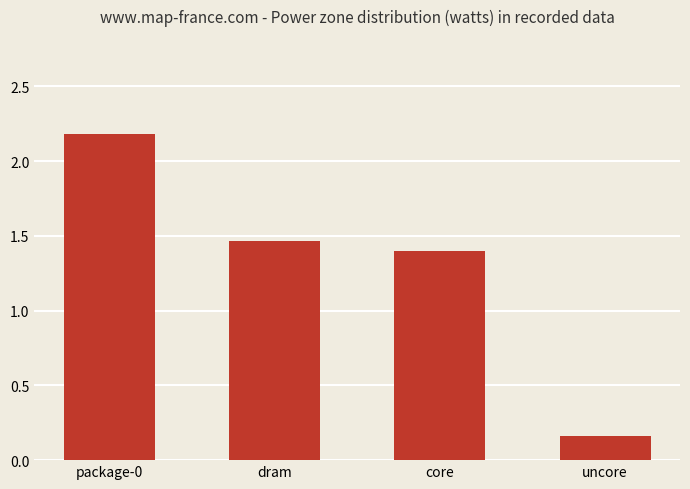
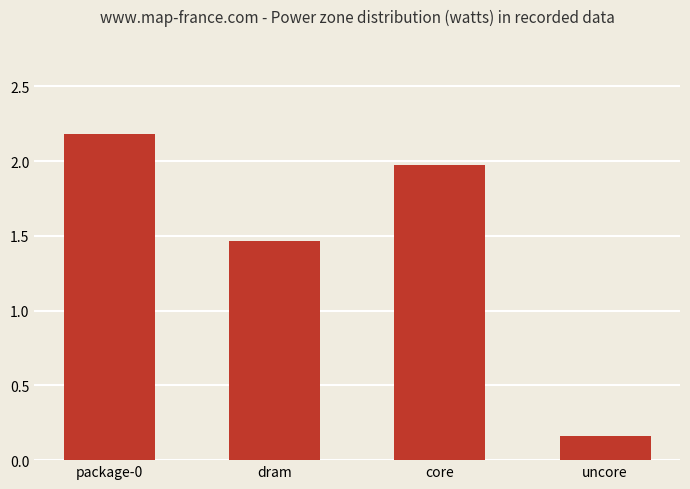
core: 1.40 -> 1.98
